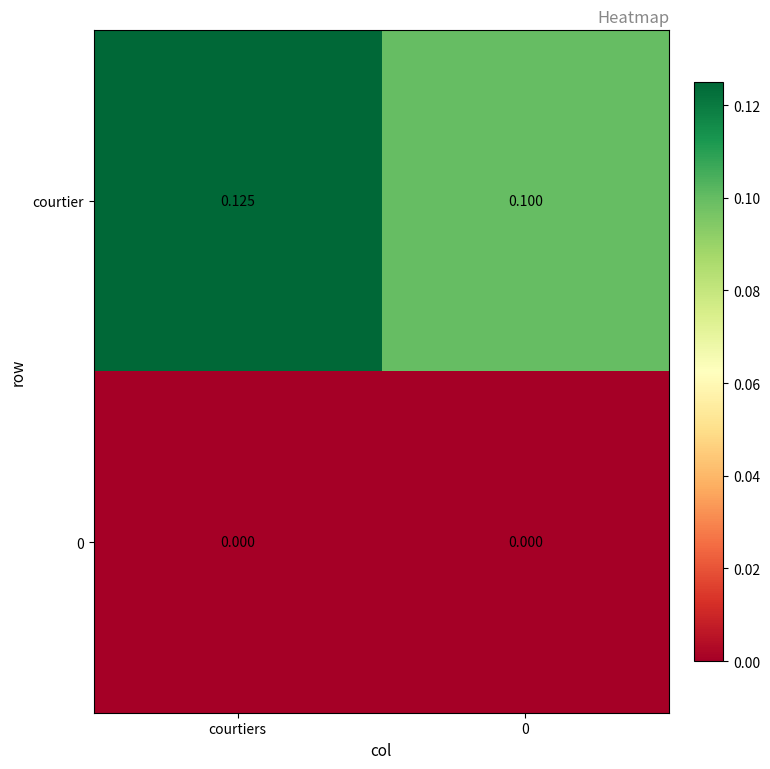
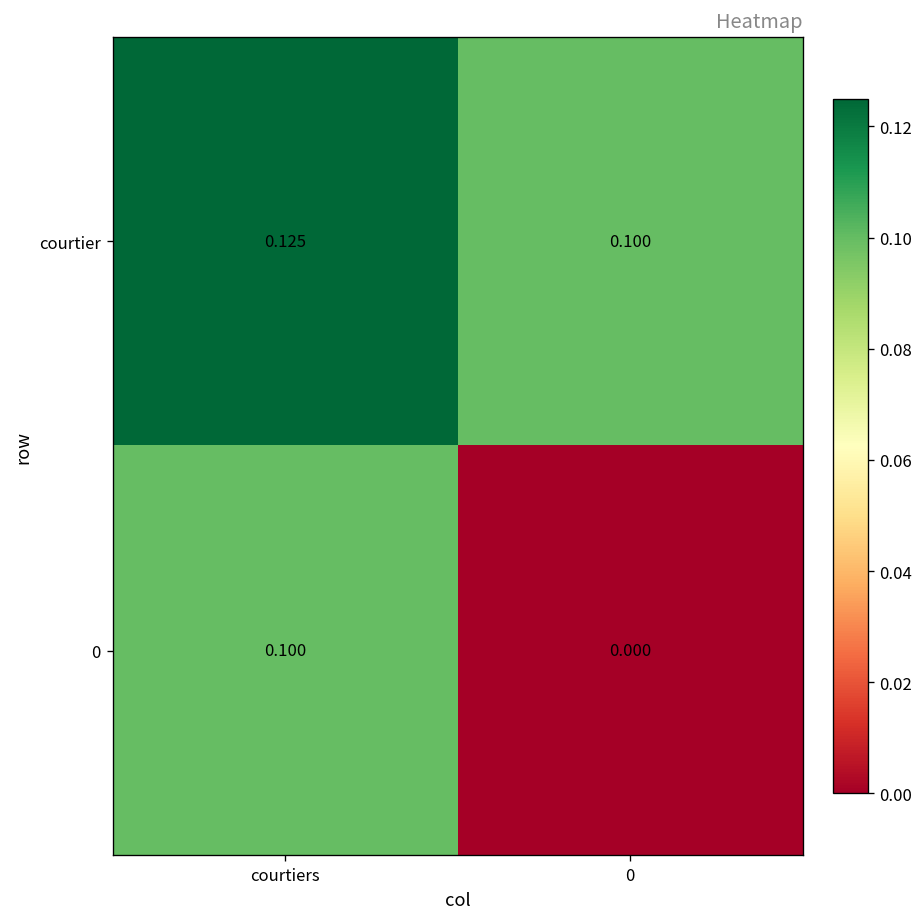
0, courtiers: 0.000 -> 0.100
